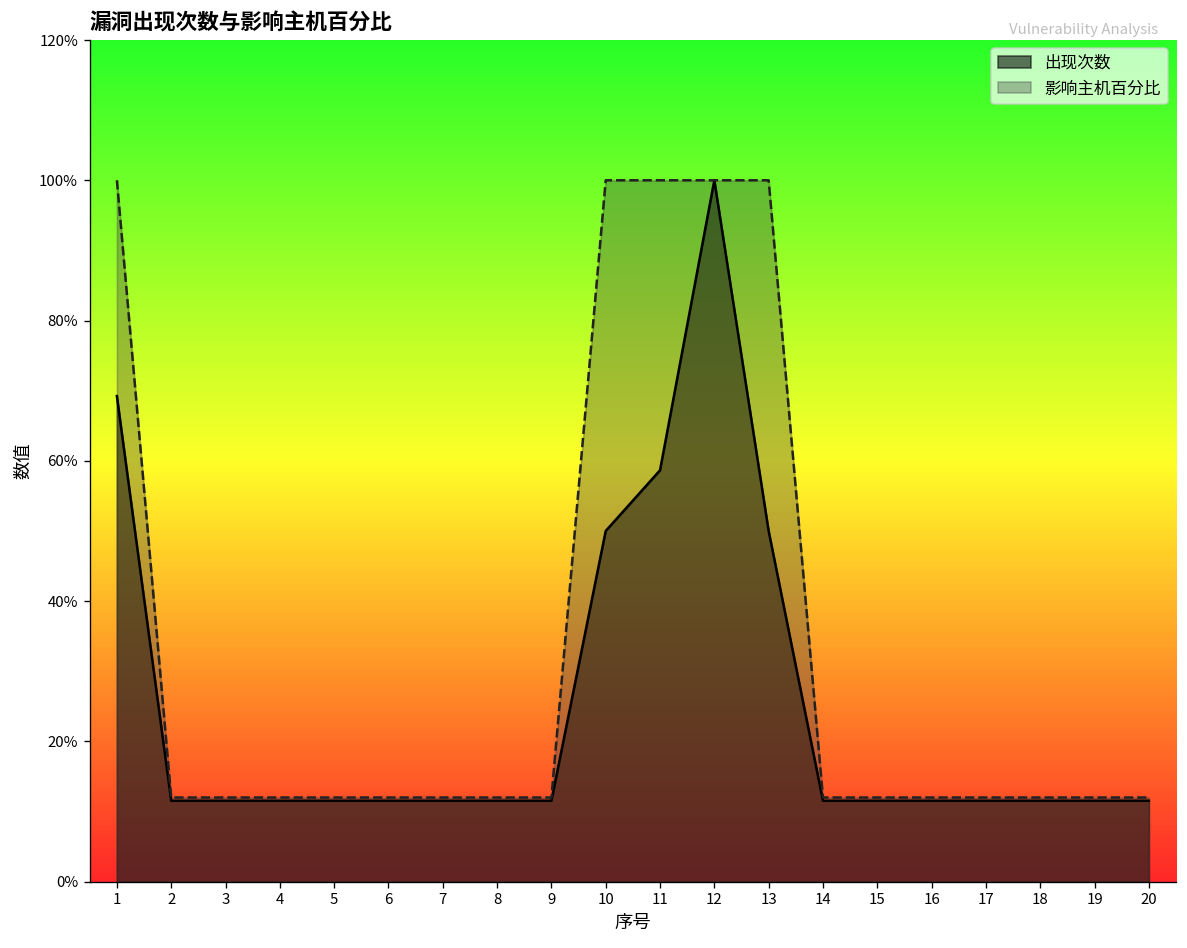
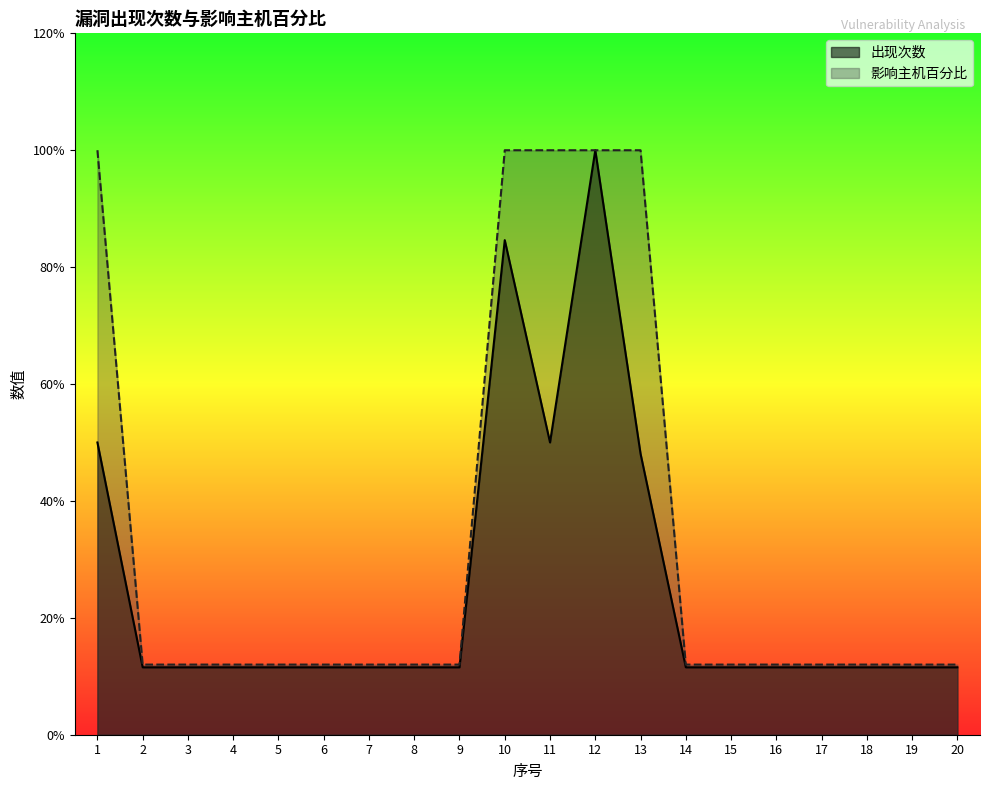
出现次数, 1: 69% -> 50%
出现次数, 10: 50% -> 85%
出现次数, 11: 59% -> 50%
出现次数, 13: 50% -> 48%
